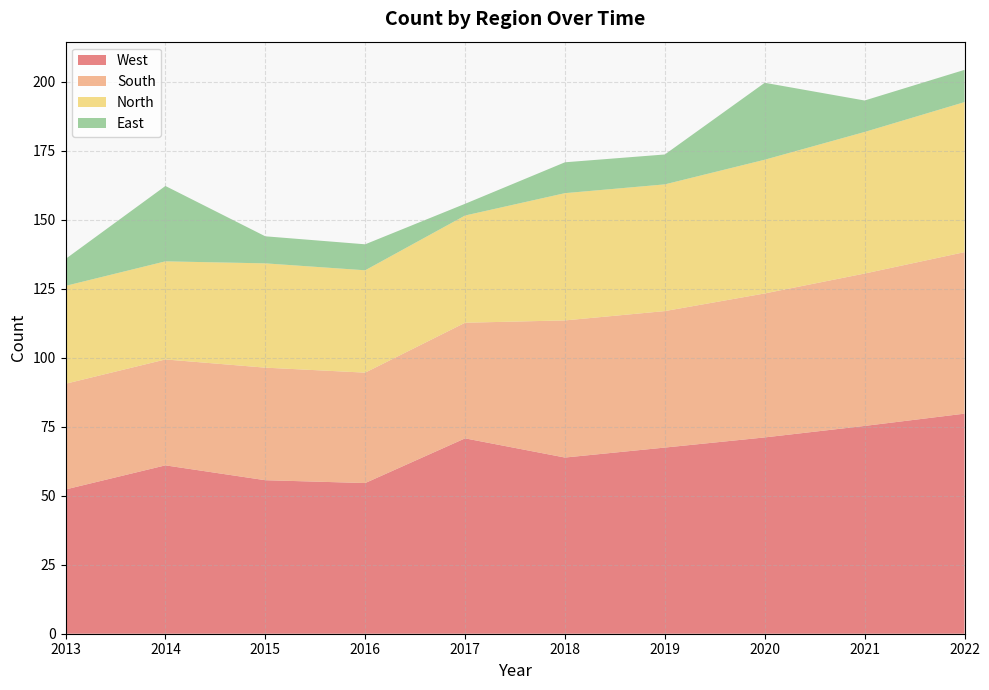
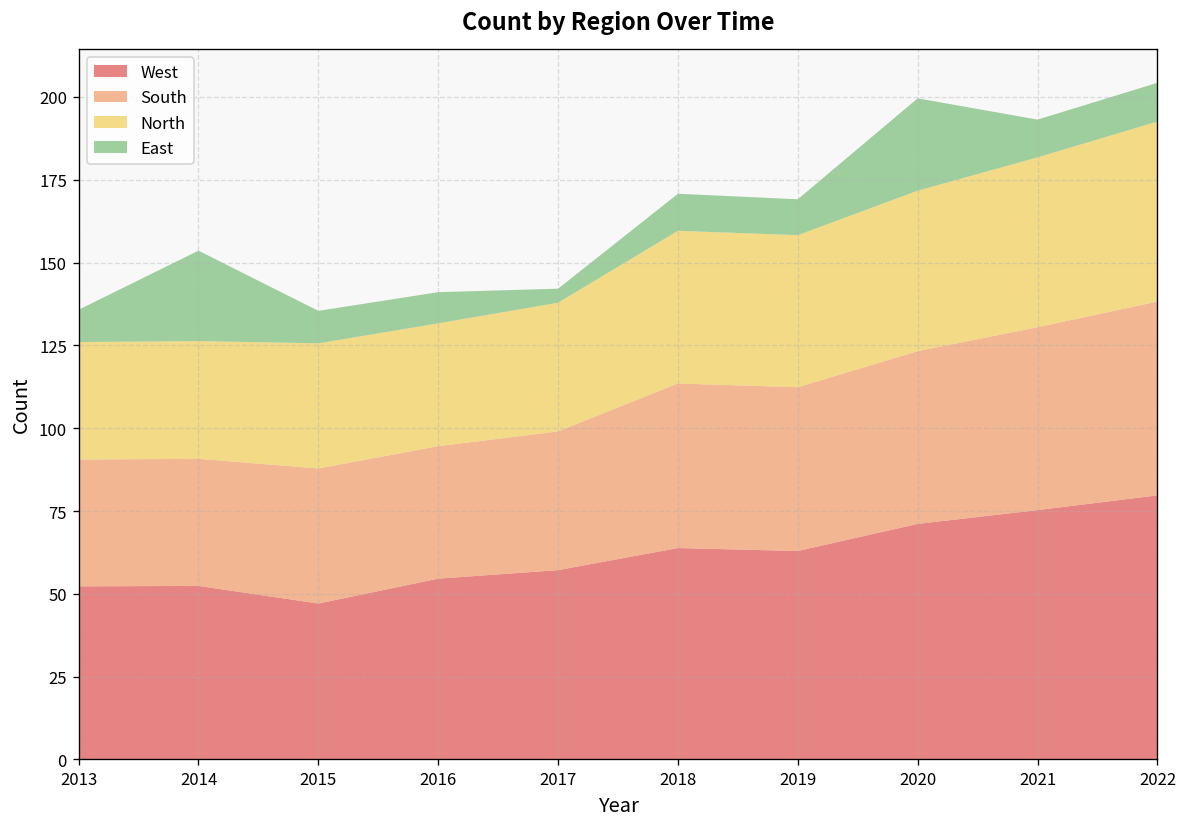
West, 2014: 61 -> 52
West, 2015: 56 -> 47
West, 2017: 71 -> 57
West, 2019: 67 -> 63
